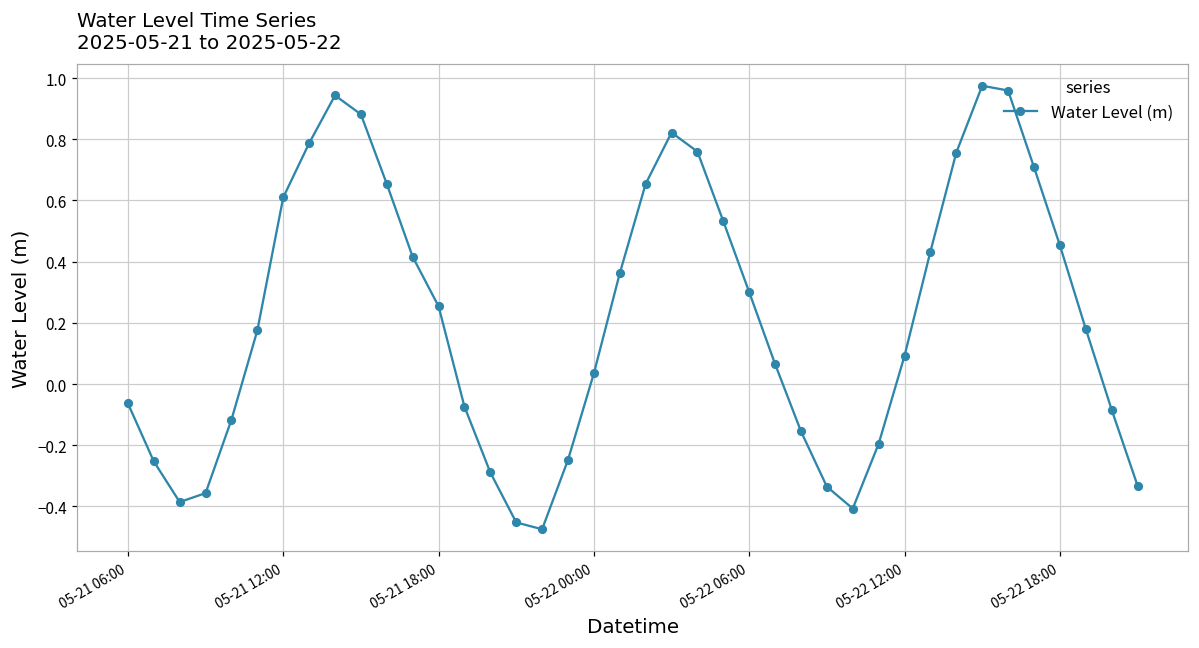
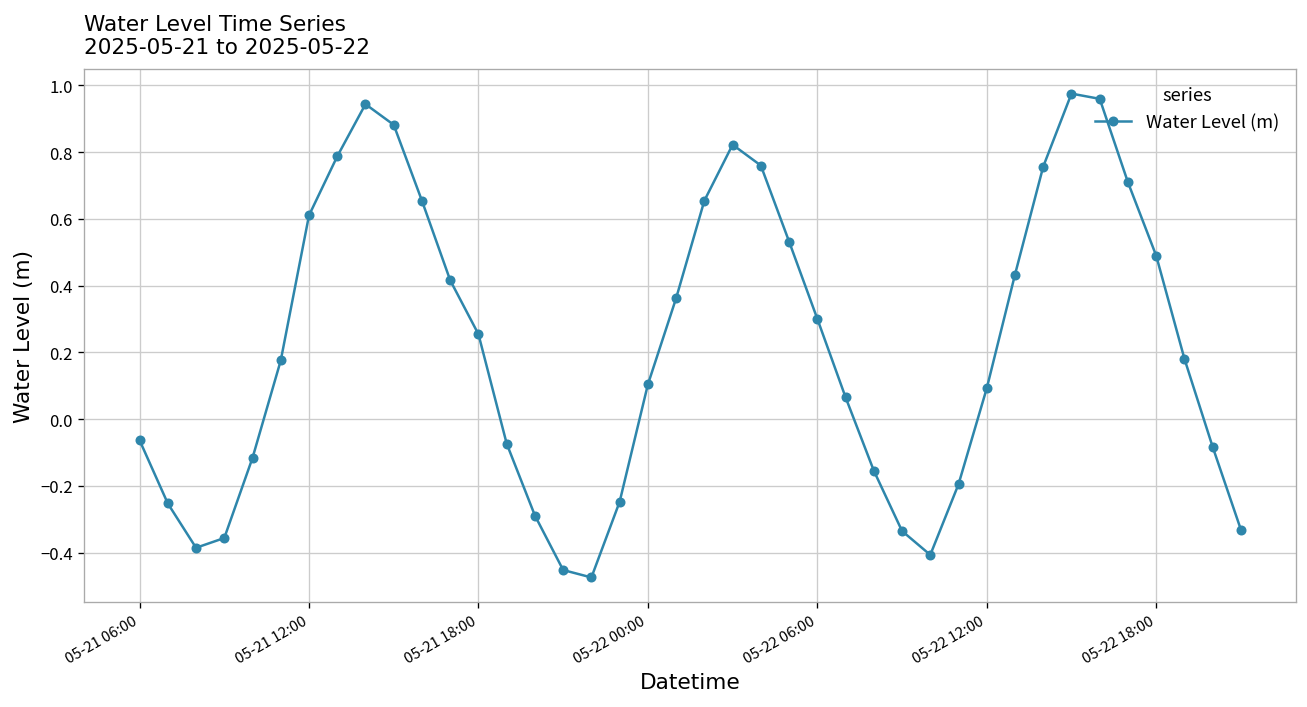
05-22 00:00: 0.04 -> 0.10
05-22 18:00: 0.45 -> 0.49
